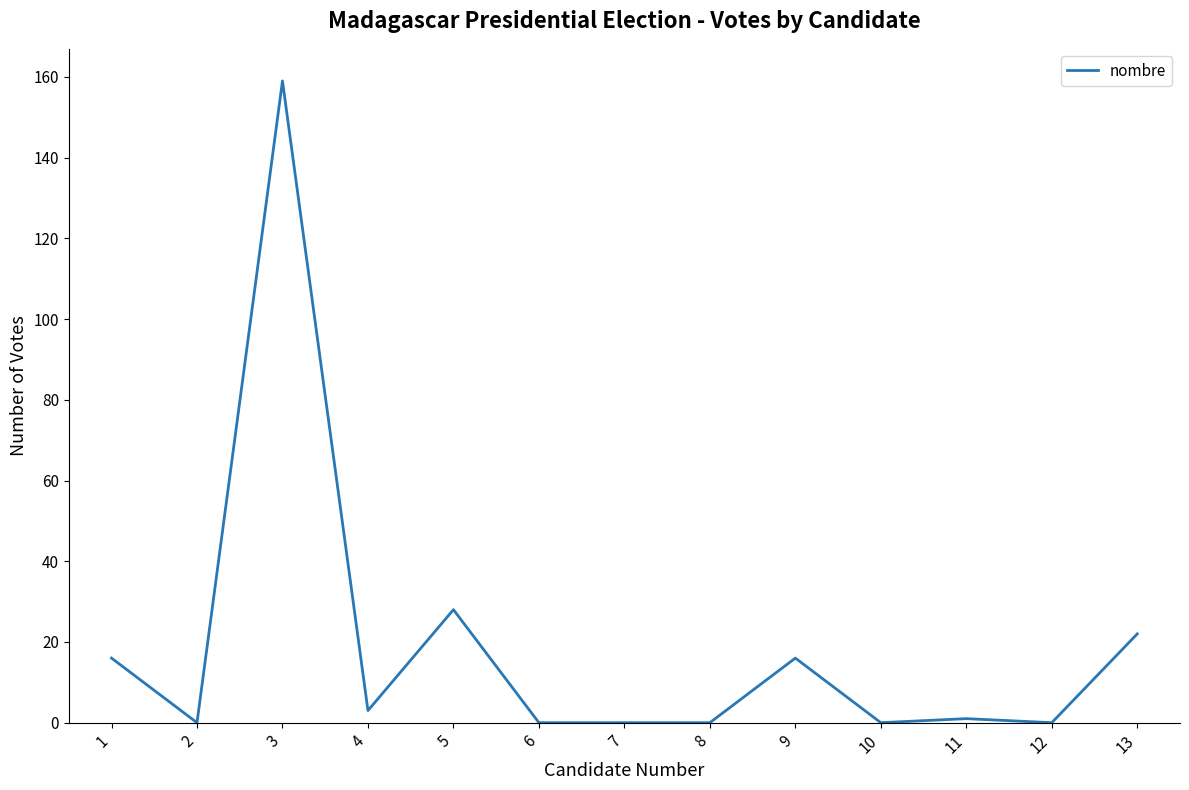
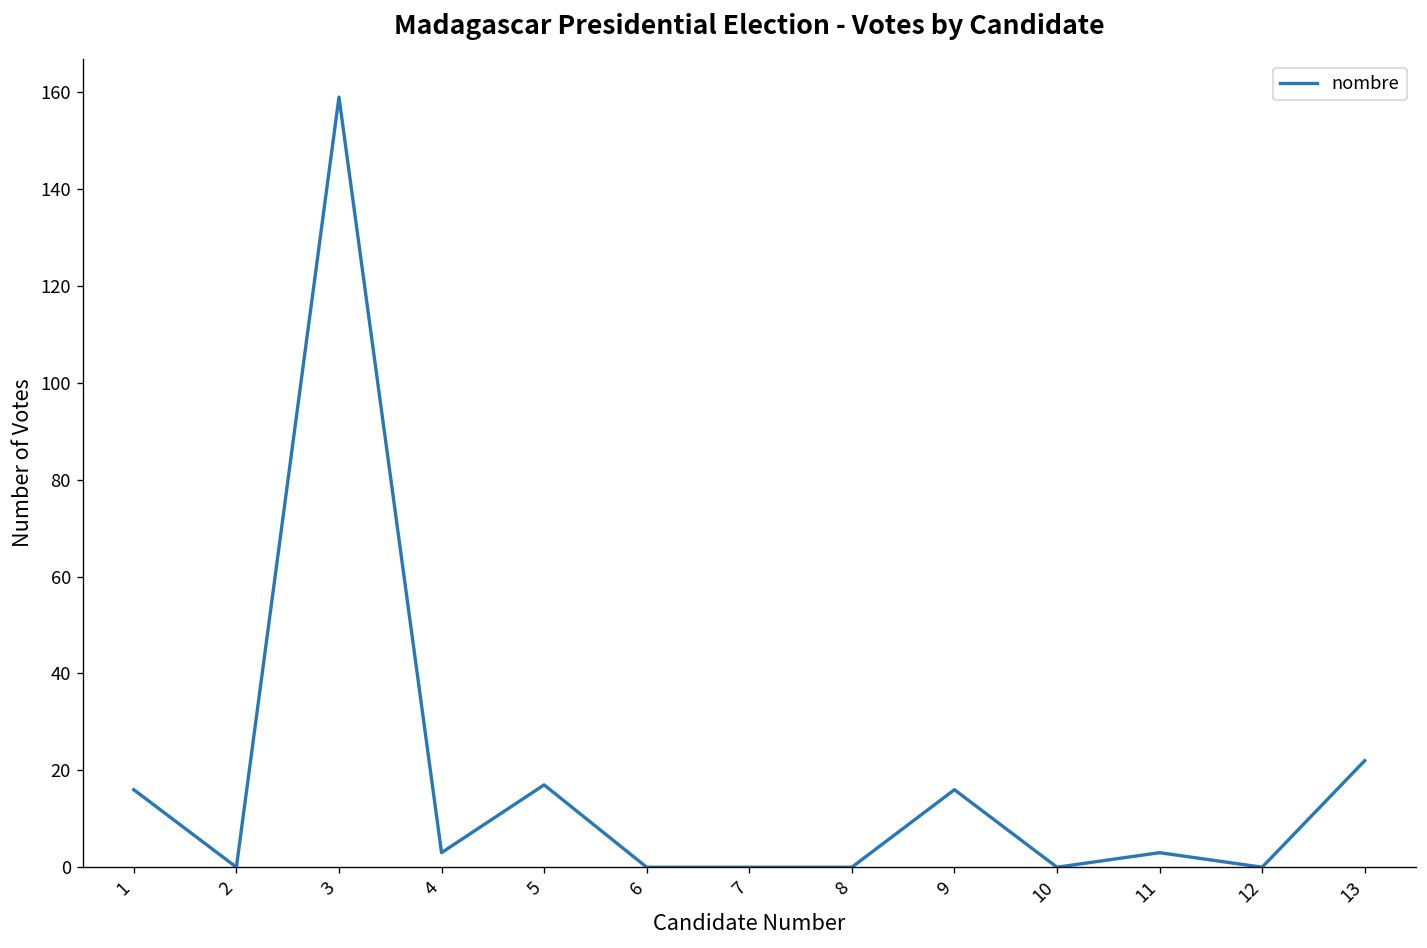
5: 28 -> 17
11: 1 -> 3
